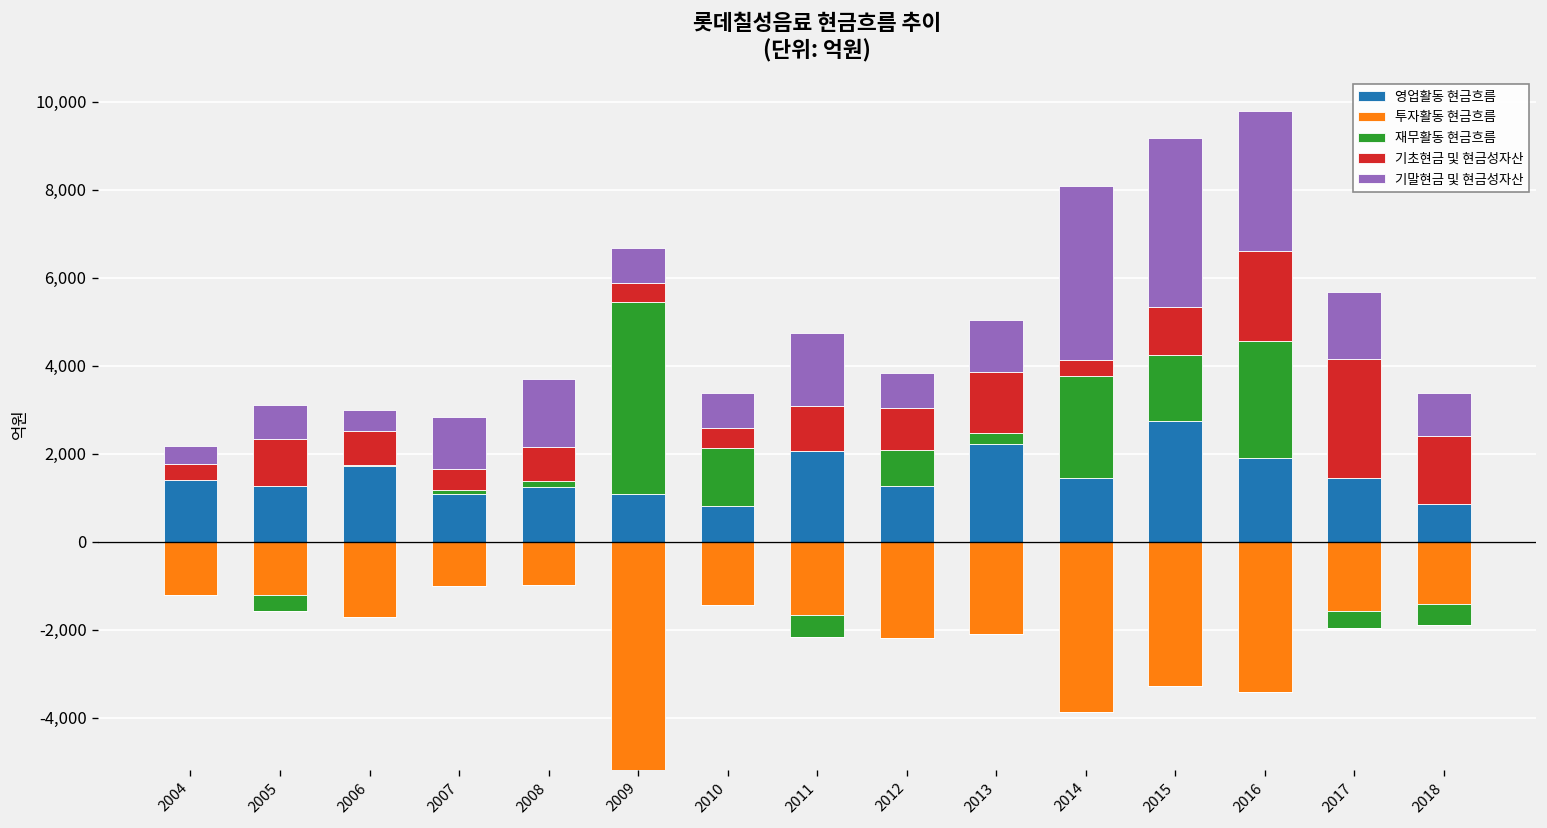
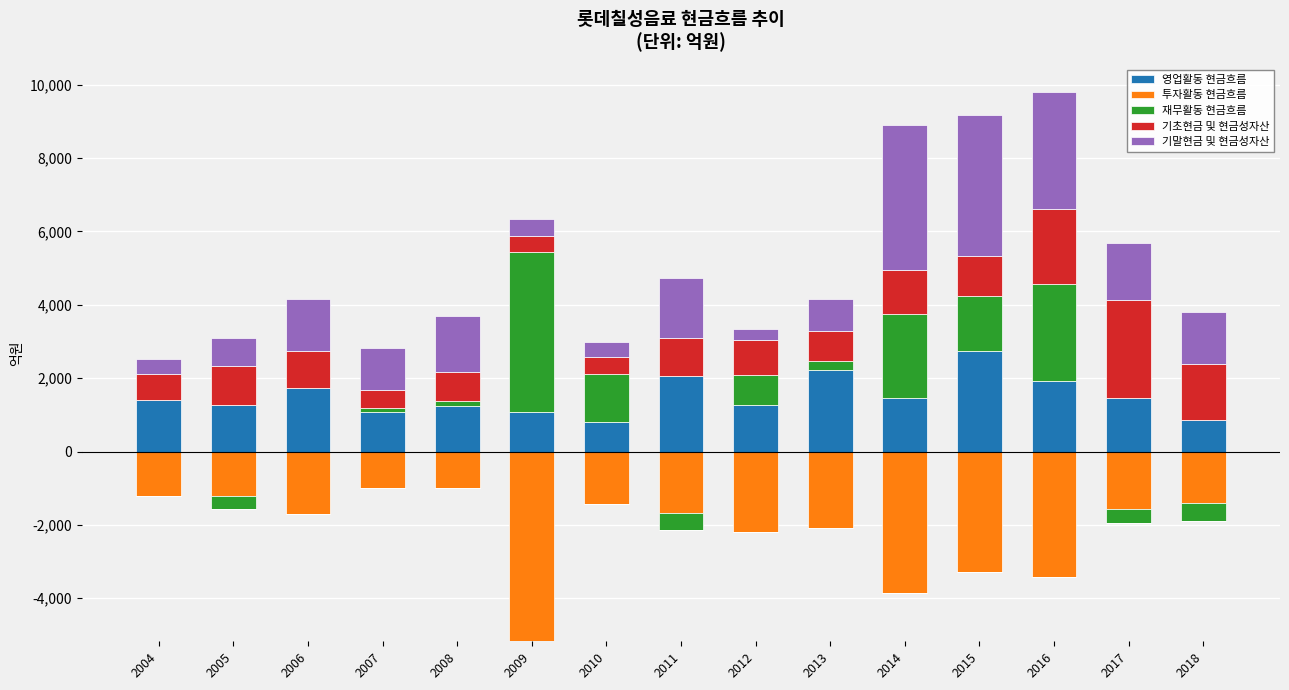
기초현금 및 현금성자산, 2004: 400 -> 700
기초현금 및 현금성자산, 2006: 800 -> 1,000
기말현금 및 현금성자산, 2006: 500 -> 1,400
기말현금 및 현금성자산, 2009: 800 -> 500
기말현금 및 현금성자산, 2010: 800 -> 400
기말현금 및 현금성자산, 2012: 800 -> 300
기초현금 및 현금성자산, 2013: 1,400 -> 800
기말현금 및 현금성자산, 2013: 1,200 -> 900
기초현금 및 현금성자산, 2014: 400 -> 1,200
기말현금 및 현금성자산, 2018: 1,000 -> 1,400
